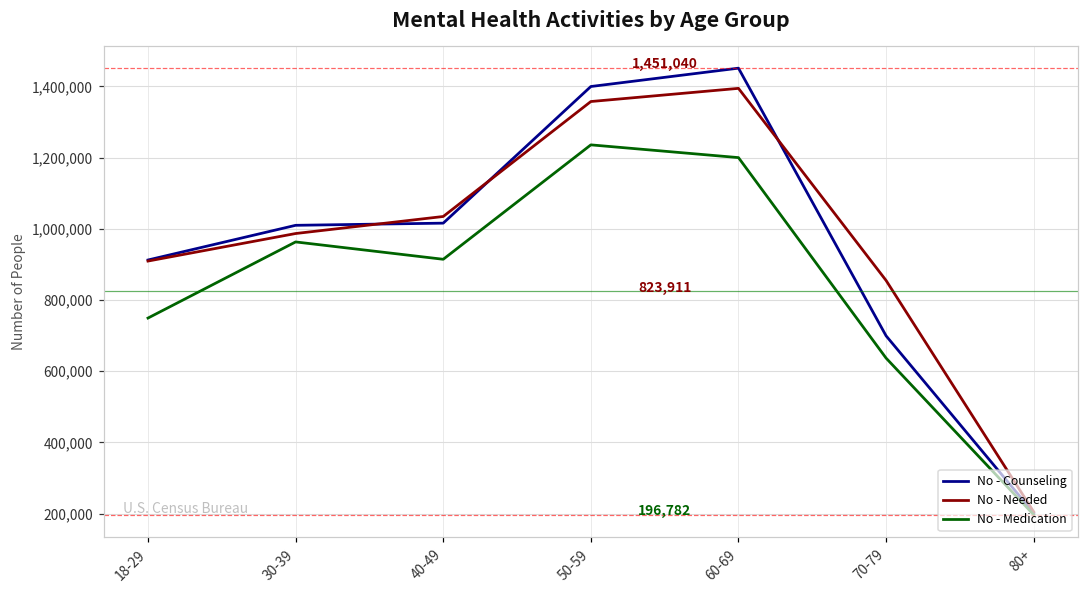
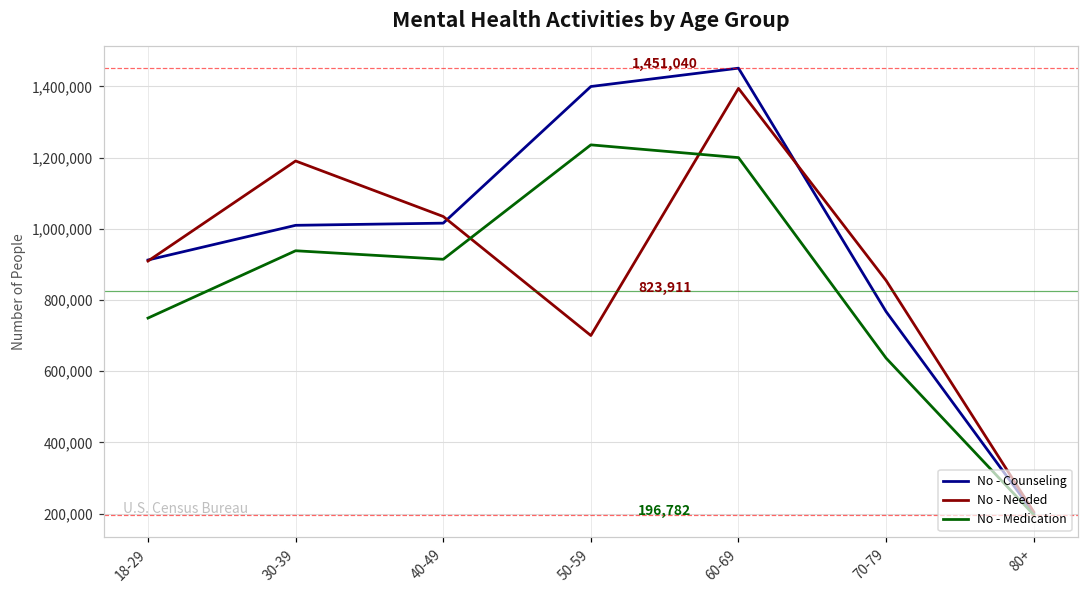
No - Needed, 30-39: 990,000 -> 1,190,000
No - Medication, 30-39: 960,000 -> 940,000
No - Needed, 50-59: 1,360,000 -> 700,000
No - Counseling, 70-79: 700,000 -> 770,000
